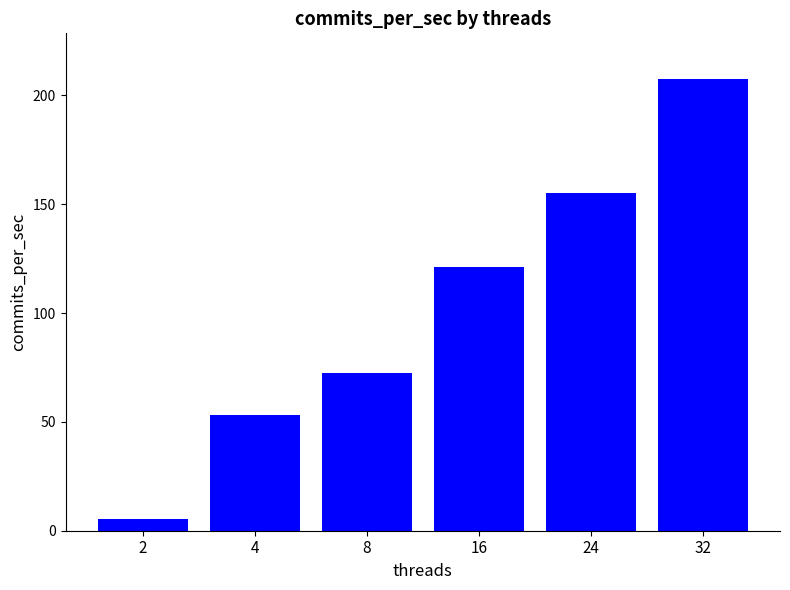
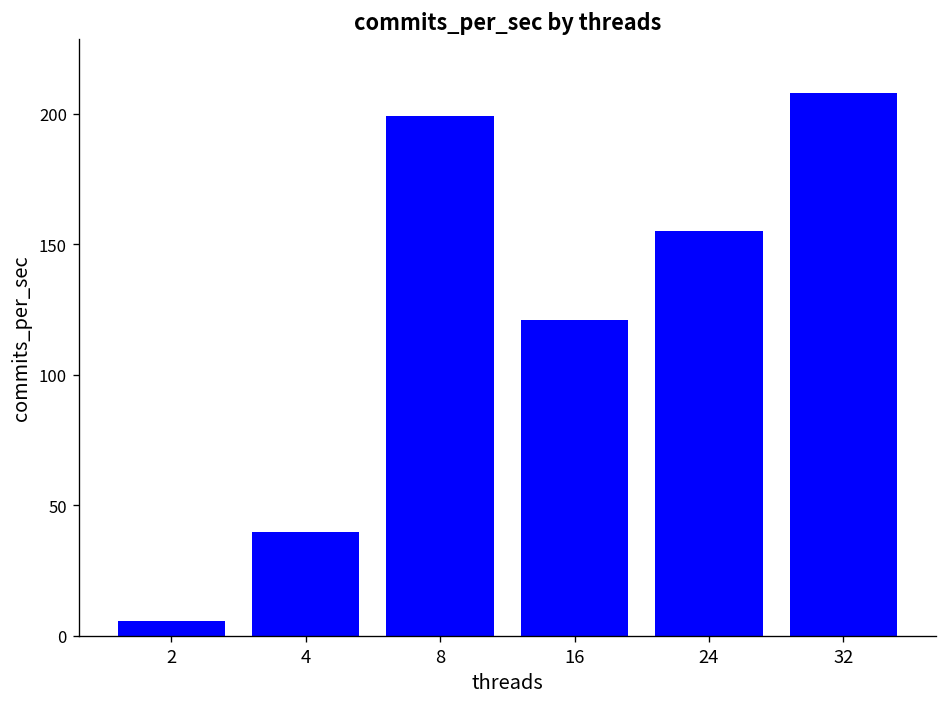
4: 53 -> 40
8: 73 -> 199
